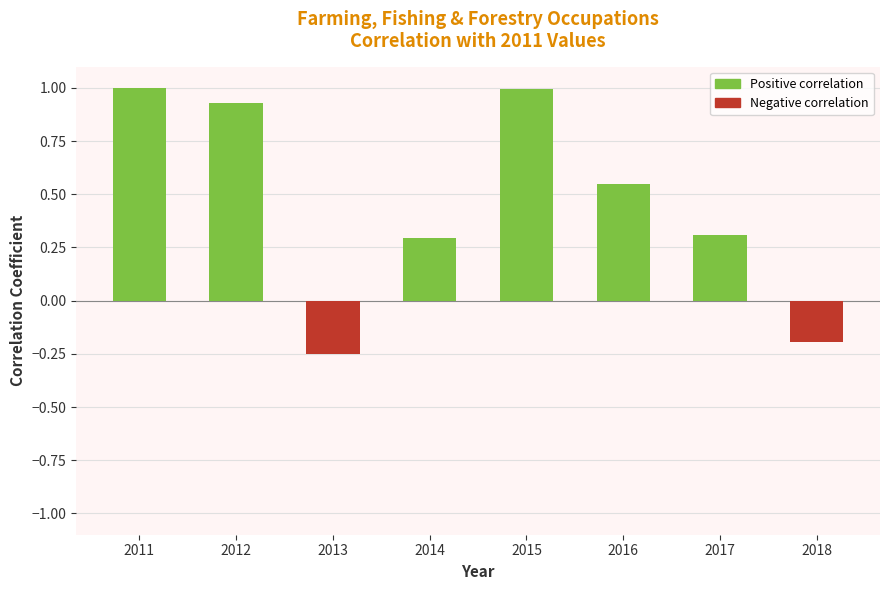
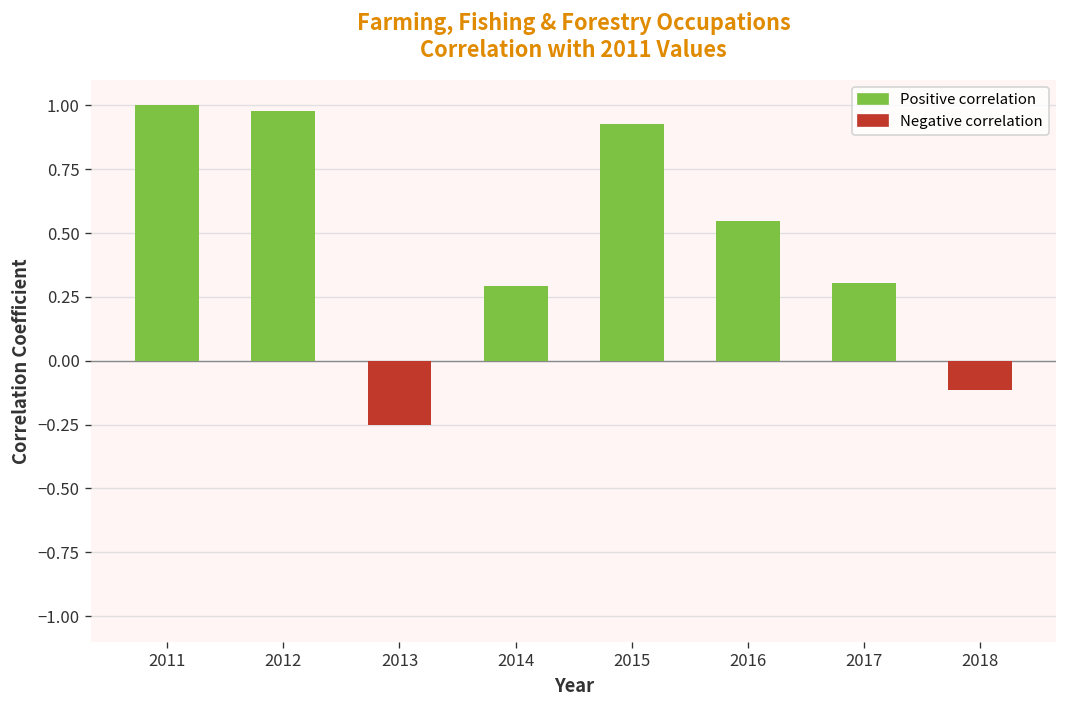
2012: 0.93 -> 0.98
2015: 0.99 -> 0.93
2018: -0.20 -> -0.11
